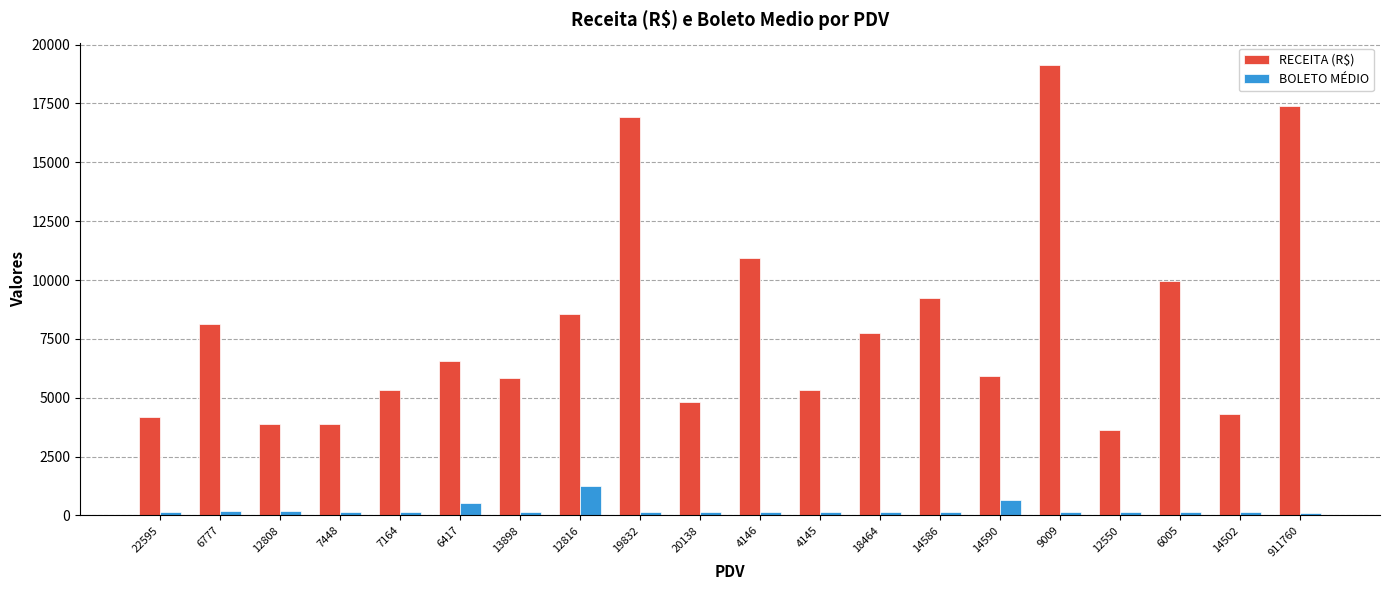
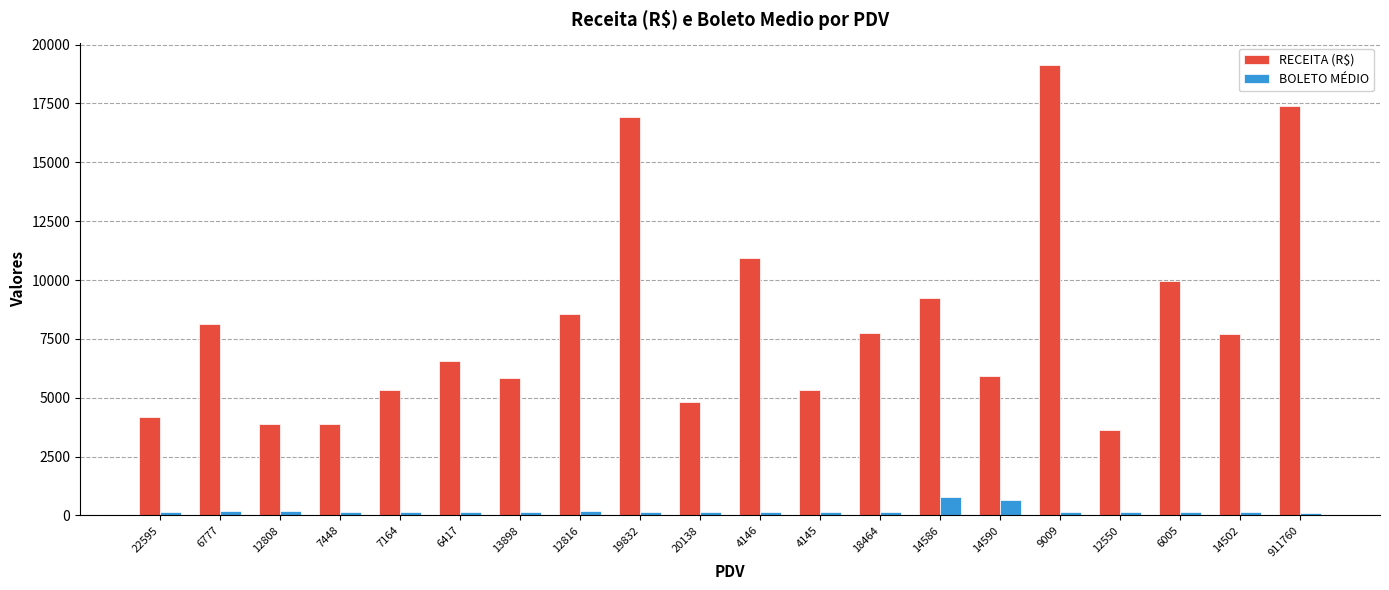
BOLETO MÉDIO, 6417: 500 -> 100
BOLETO MÉDIO, 12816: 1200 -> 200
BOLETO MÉDIO, 14586: 100 -> 800
RECEITA (R$), 14502: 4300 -> 7700
